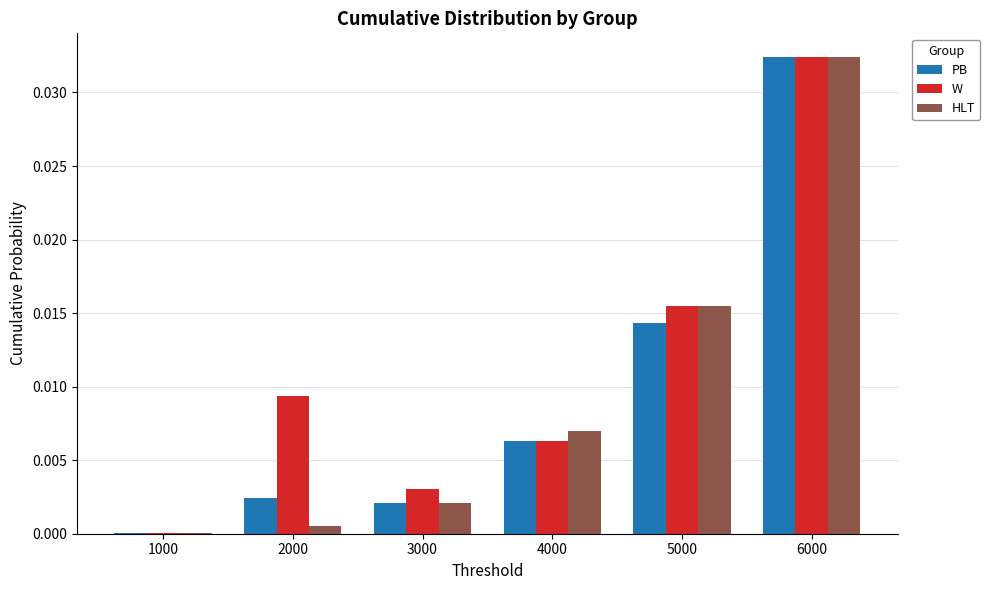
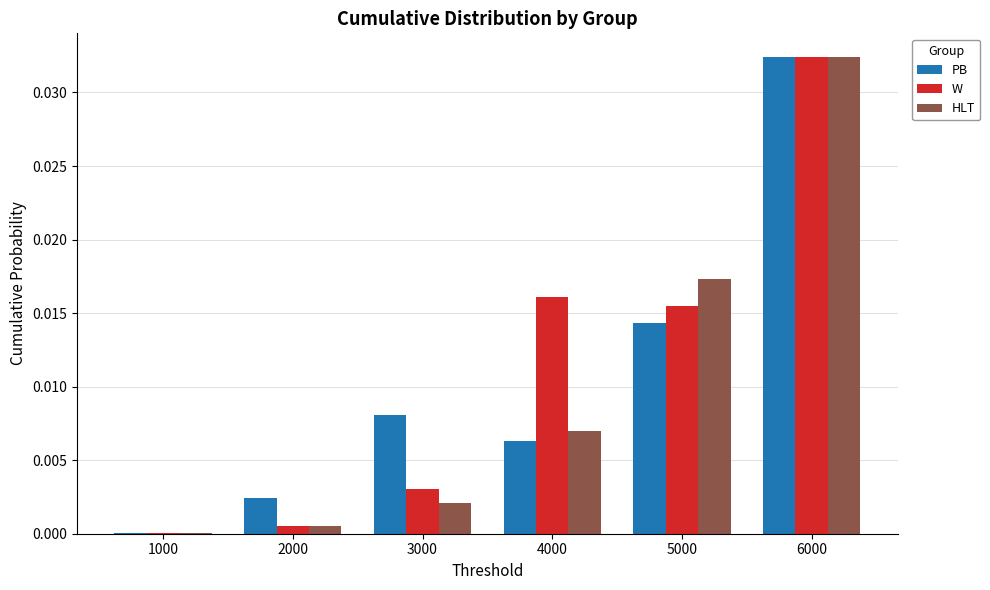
W, 2000: 0.0093 -> 0.0005
PB, 3000: 0.0021 -> 0.0080
W, 4000: 0.0063 -> 0.0161
HLT, 5000: 0.0155 -> 0.0173
